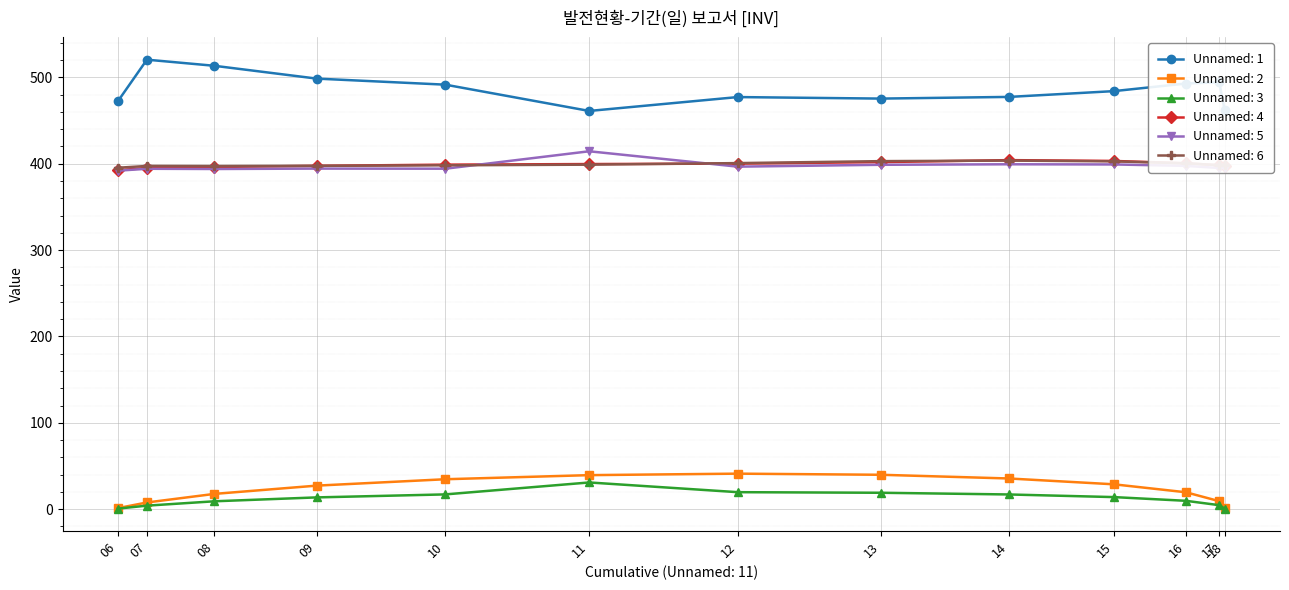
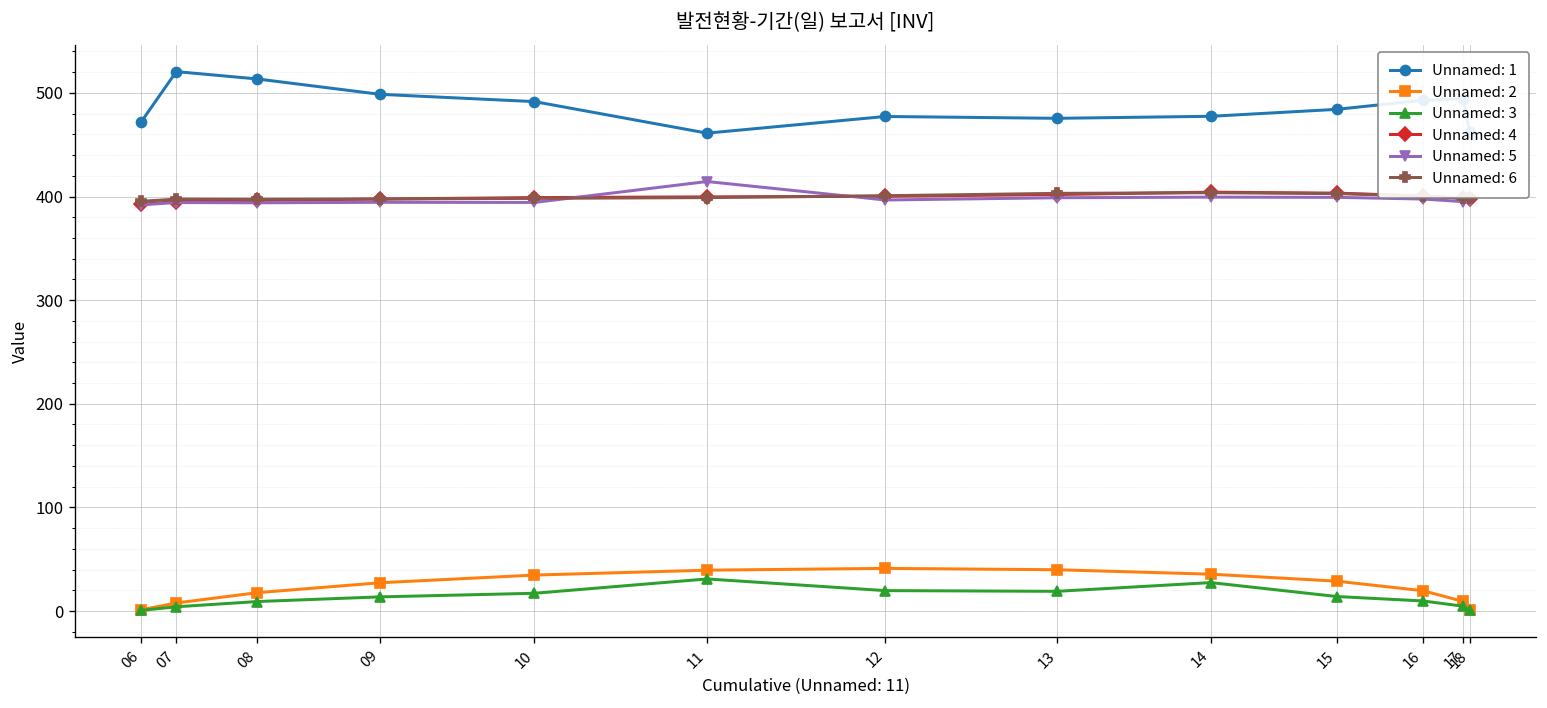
Unnamed: 3, 14: 20 -> 30
